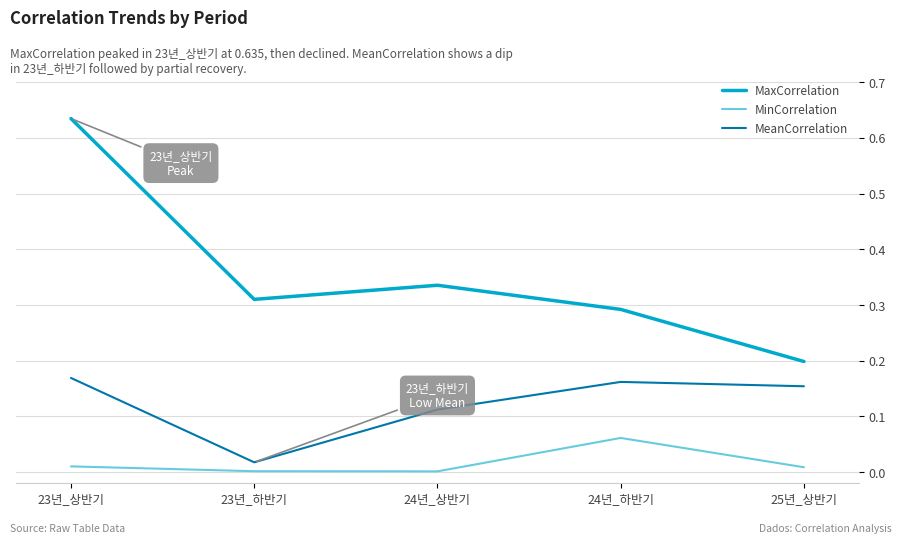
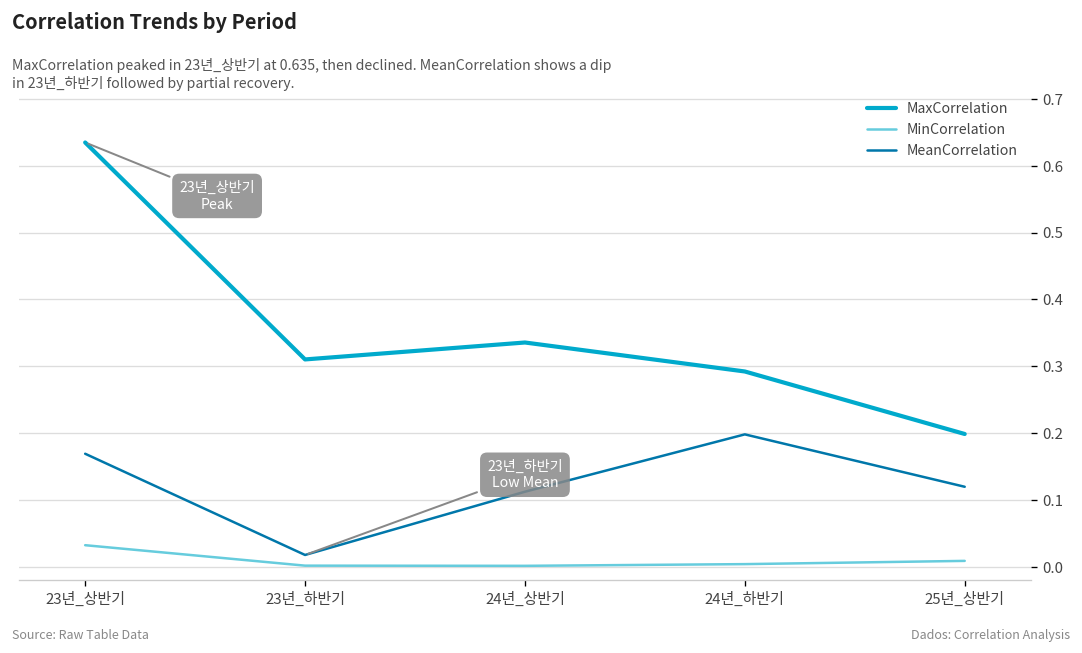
MinCorrelation, 23년_상반기: 0.01 -> 0.03
MinCorrelation, 24년_하반기: 0.06 -> 0.00
MeanCorrelation, 24년_하반기: 0.16 -> 0.20
MeanCorrelation, 25년_상반기: 0.15 -> 0.12
